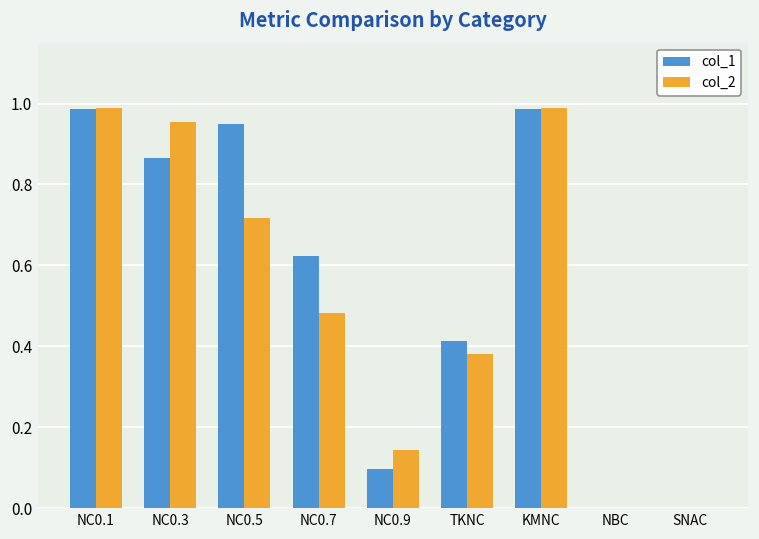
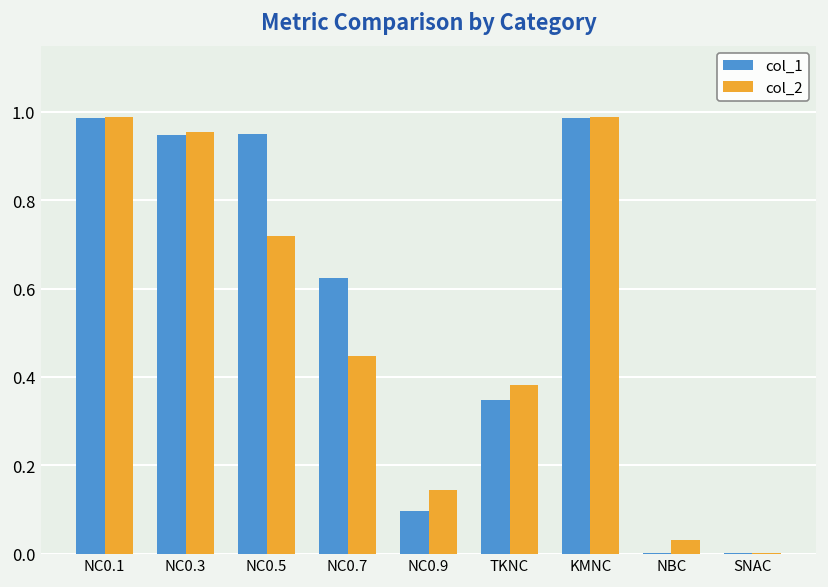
col_1, NC0.3: 0.87 -> 0.95
col_2, NC0.7: 0.48 -> 0.45
col_1, TKNC: 0.41 -> 0.35
col_2, NBC: 0.00 -> 0.03
